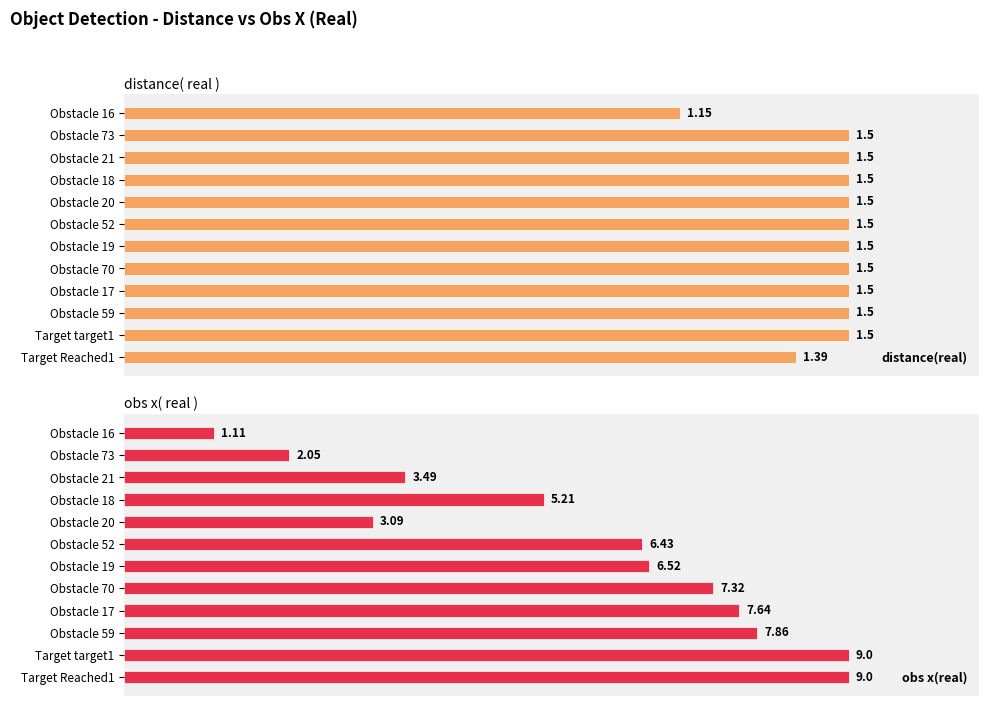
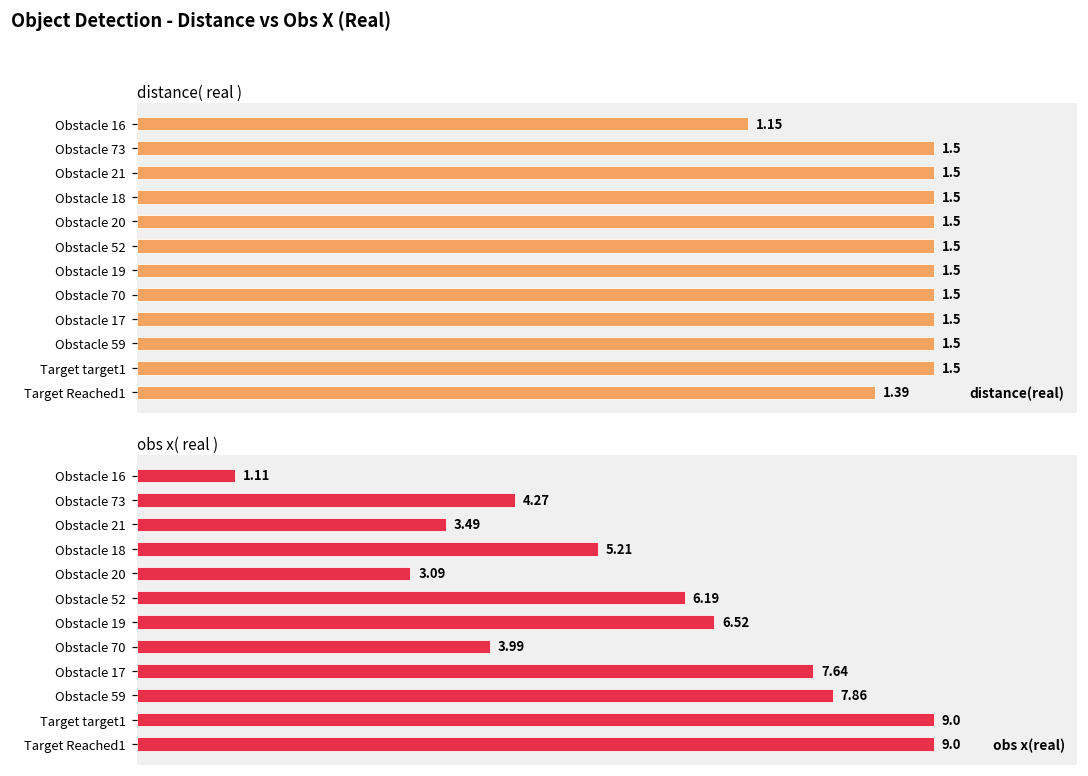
obs x( real ), Obstacle 73: 2.05 -> 4.27
obs x( real ), Obstacle 52: 6.43 -> 6.19
obs x( real ), Obstacle 70: 7.32 -> 3.99
